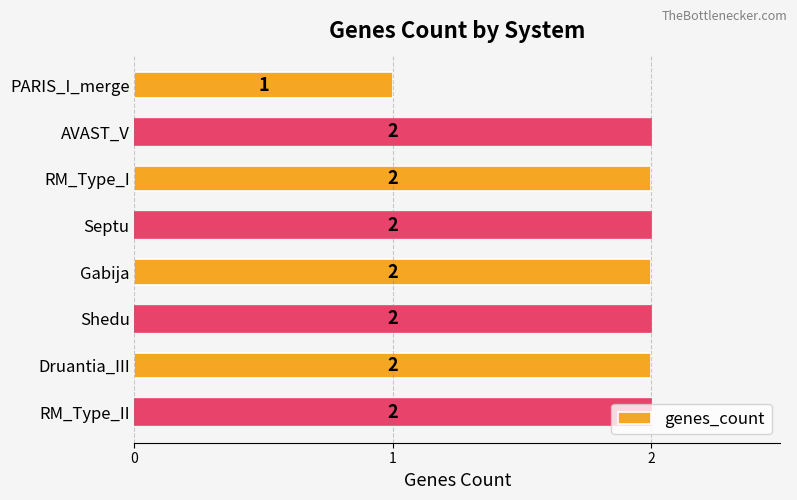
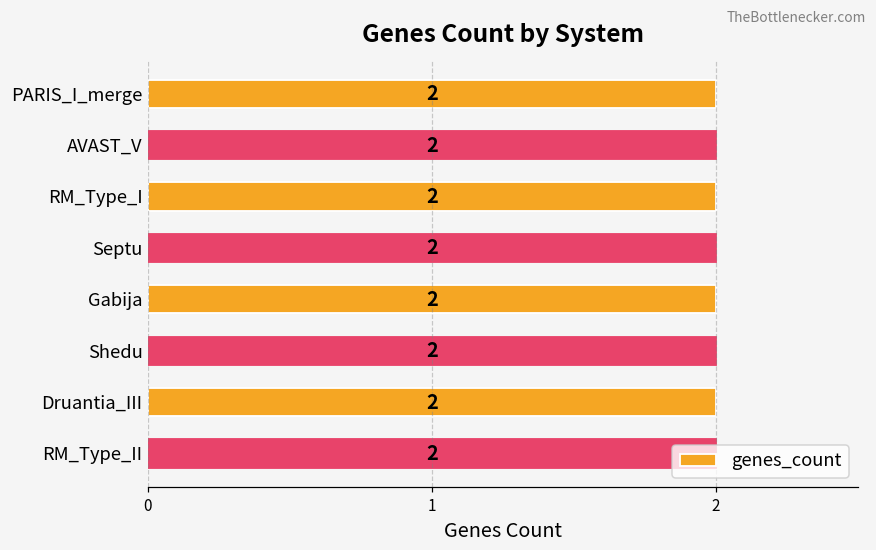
PARIS_I_merge: 1 -> 2
